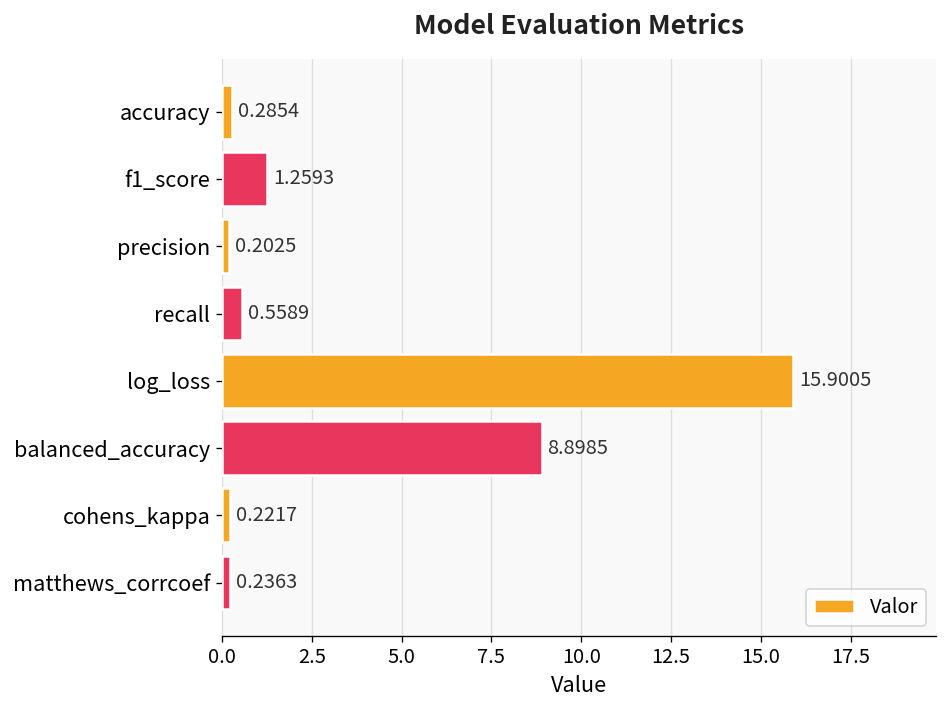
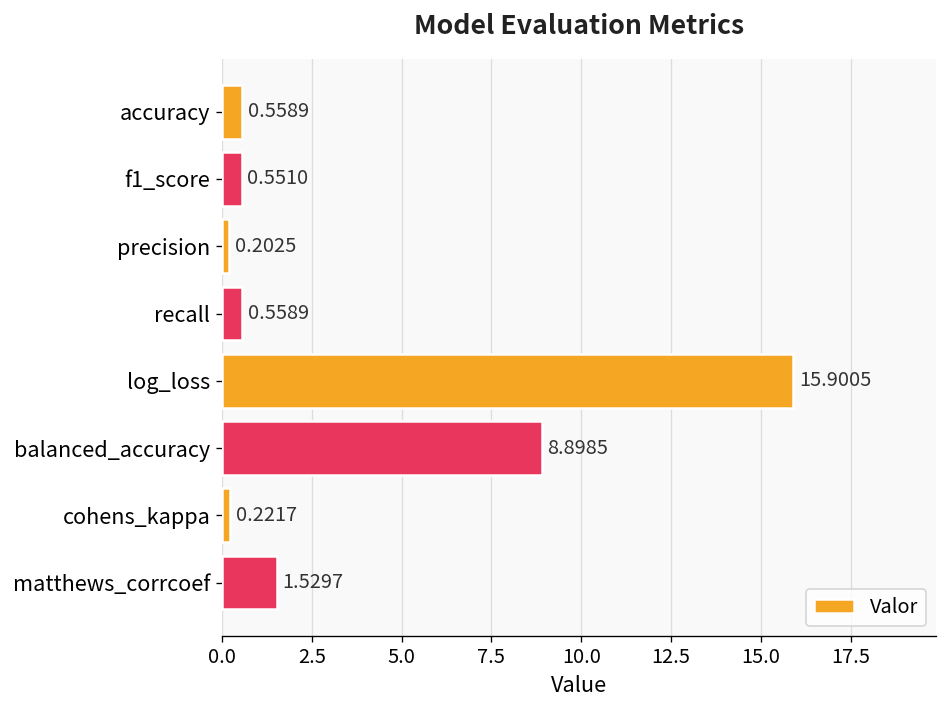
accuracy: 0.2854 -> 0.5589
f1_score: 1.2593 -> 0.5510
matthews_corrcoef: 0.2363 -> 1.5297
